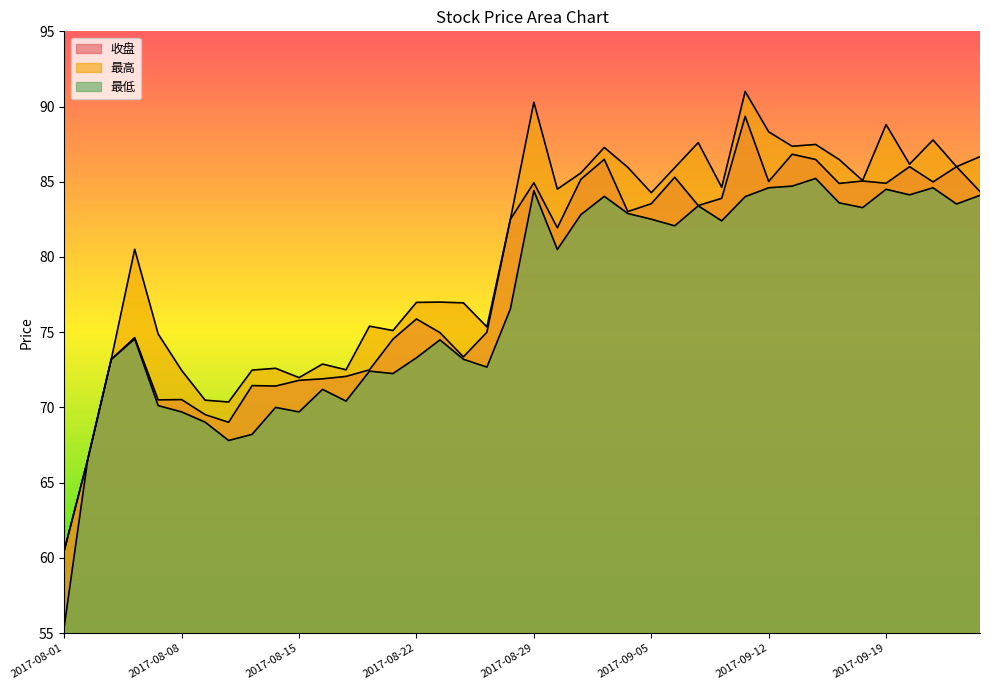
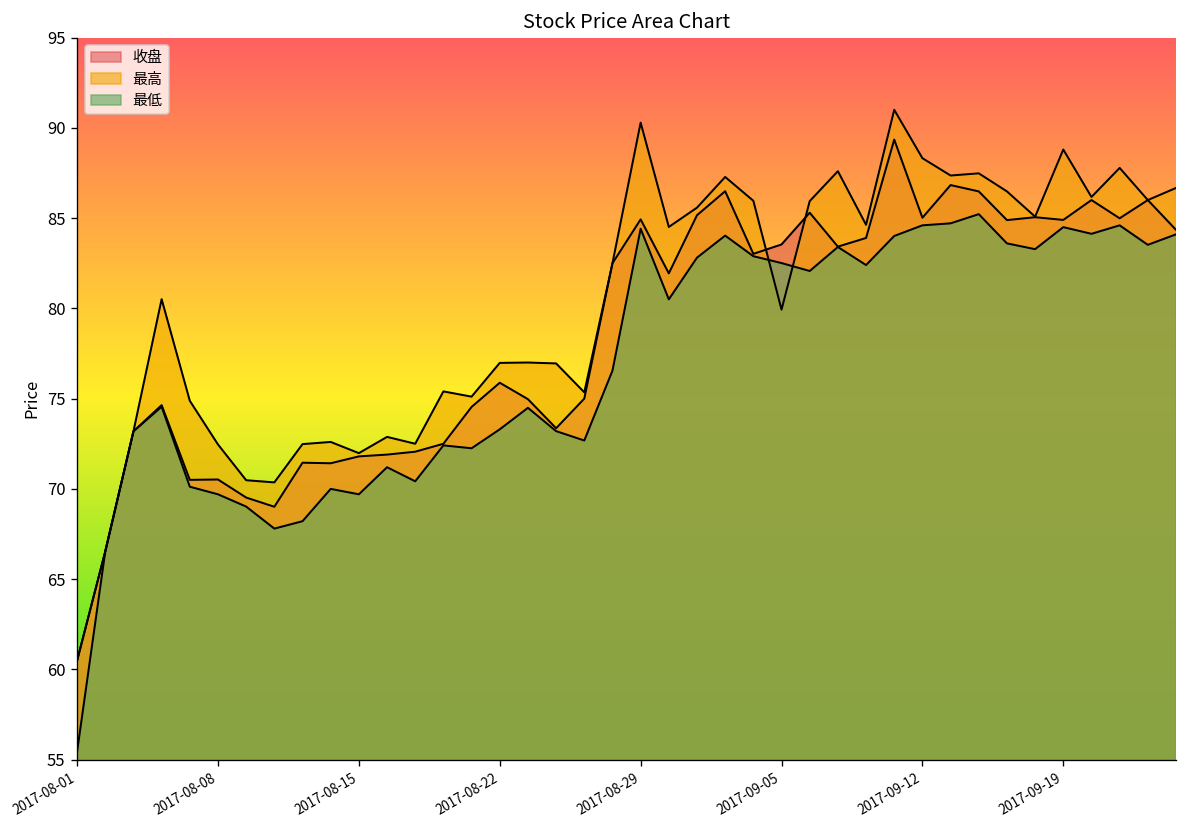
最高, 2017-09-05: 84.3 -> 79.9
